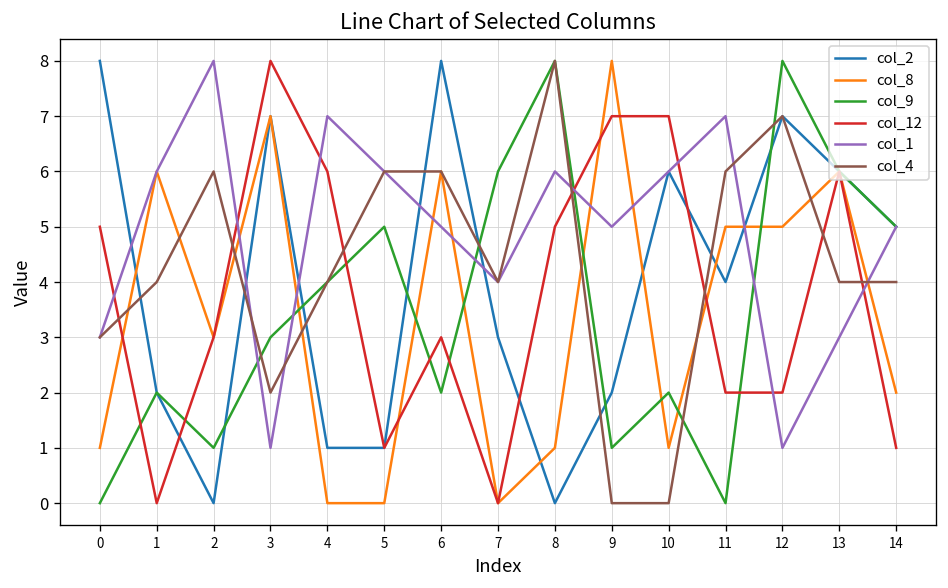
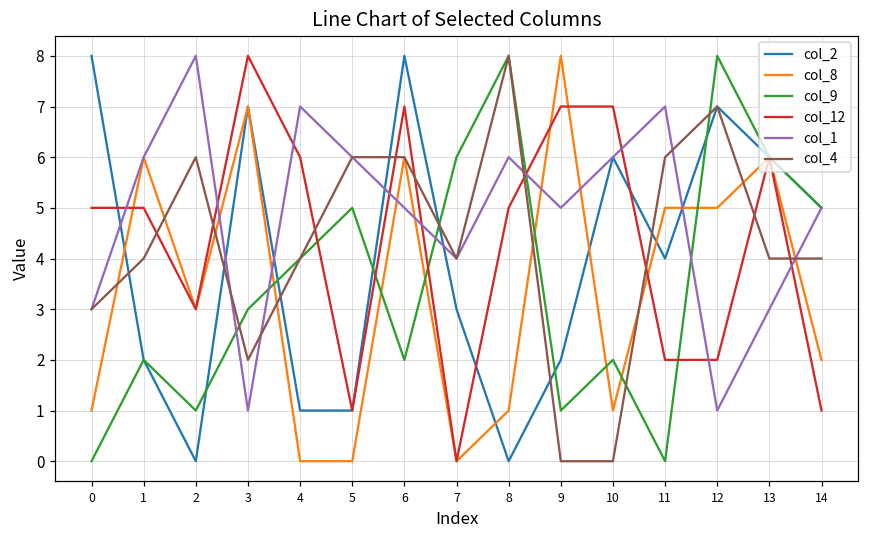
col_12, 1: 0 -> 5
col_12, 6: 3 -> 7
